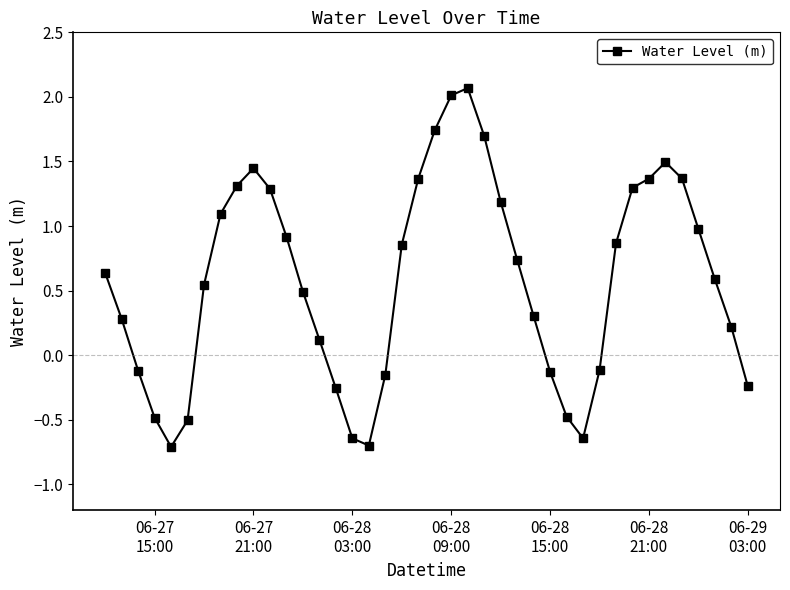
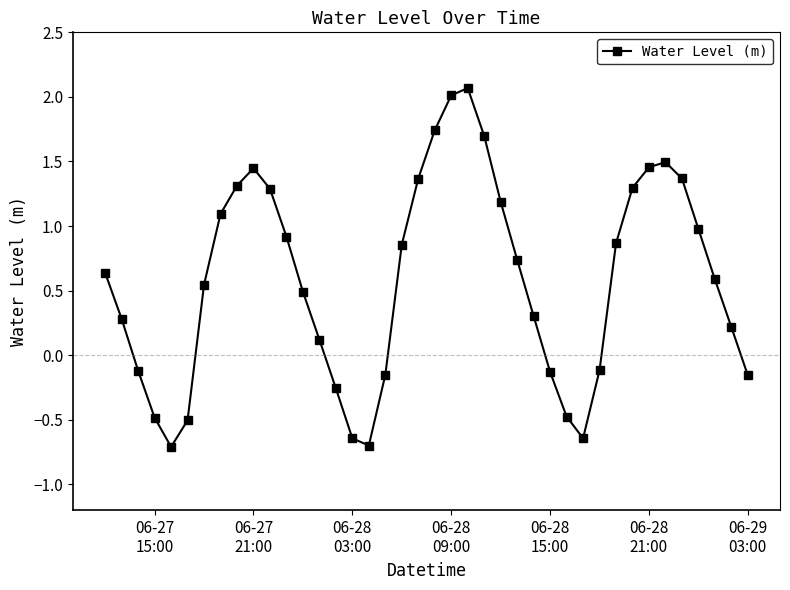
06-28 21:00: 1.37 -> 1.46
06-29 03:00: -0.24 -> -0.16
